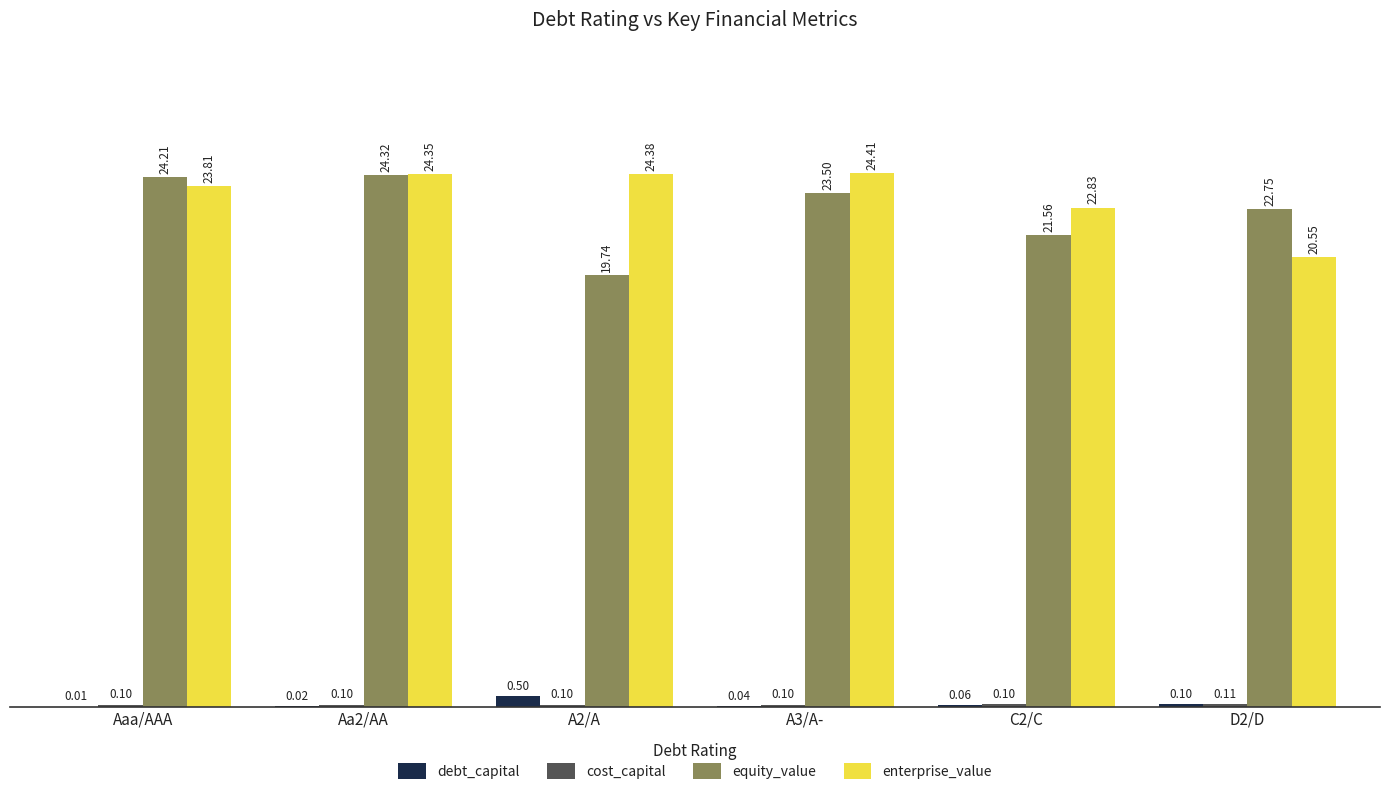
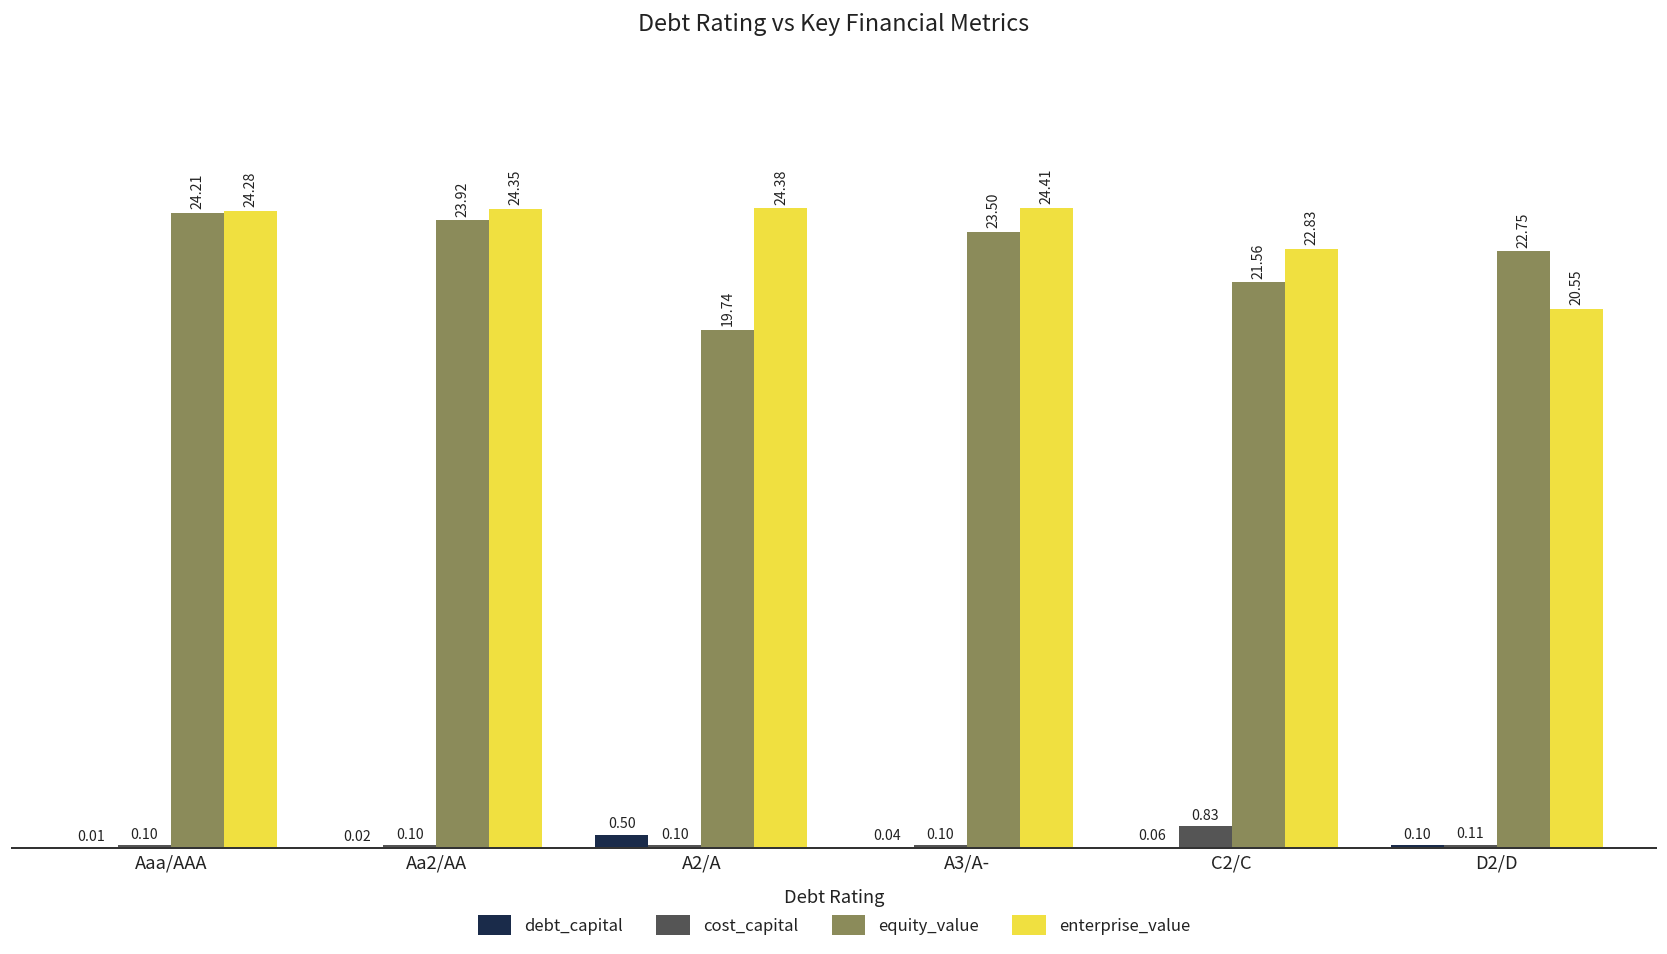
enterprise_value, Aaa/AAA: 23.81 -> 24.28
equity_value, Aa2/AA: 24.32 -> 23.92
cost_capital, C2/C: 0.10 -> 0.83
